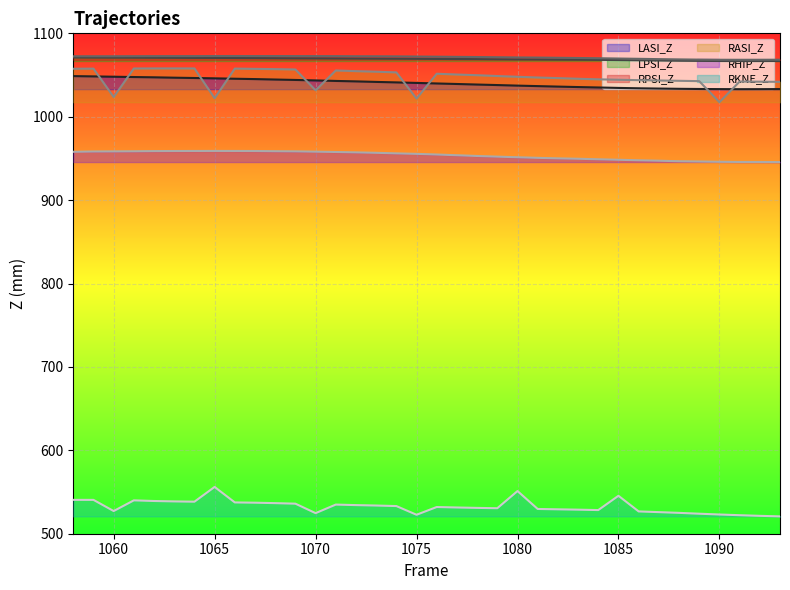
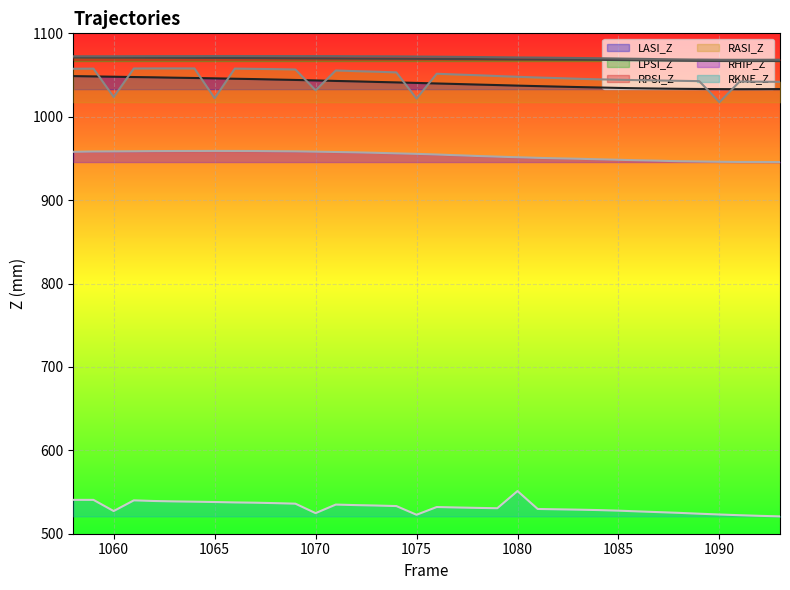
RKNE_Z, 1065: 560 -> 540
RKNE_Z, 1085: 550 -> 530
